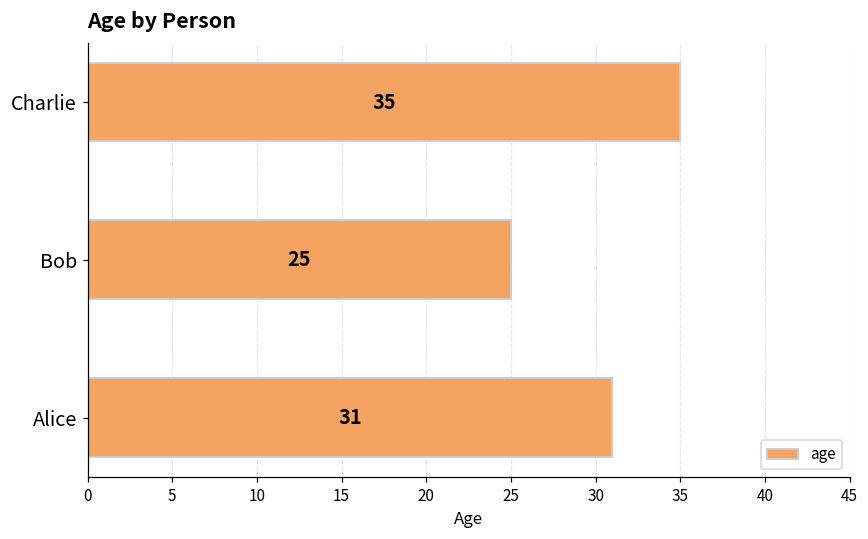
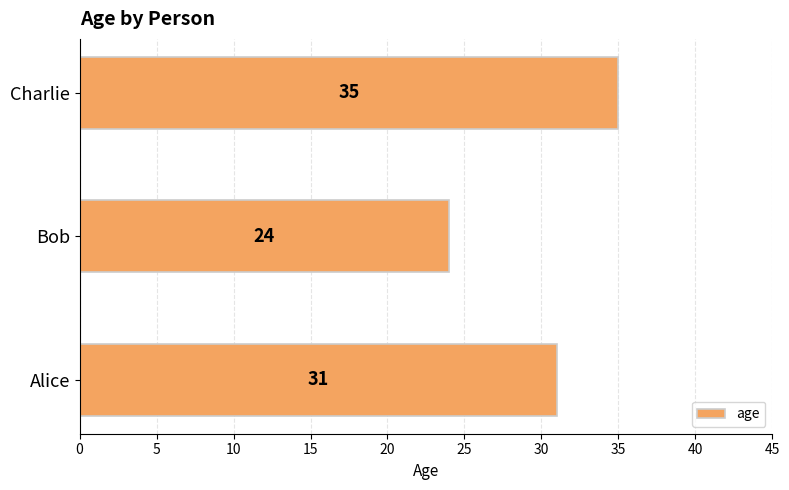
Bob: 25 -> 24
